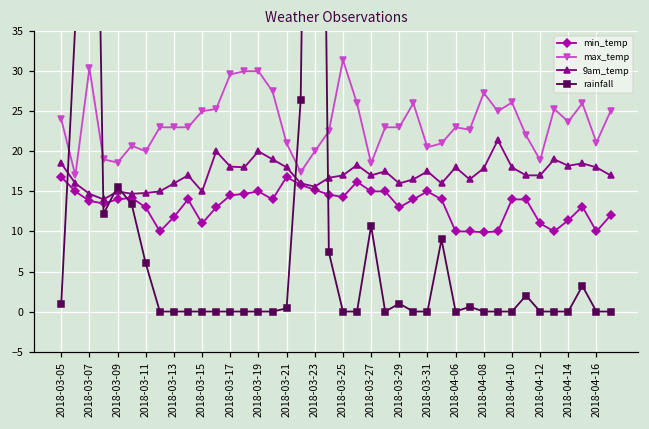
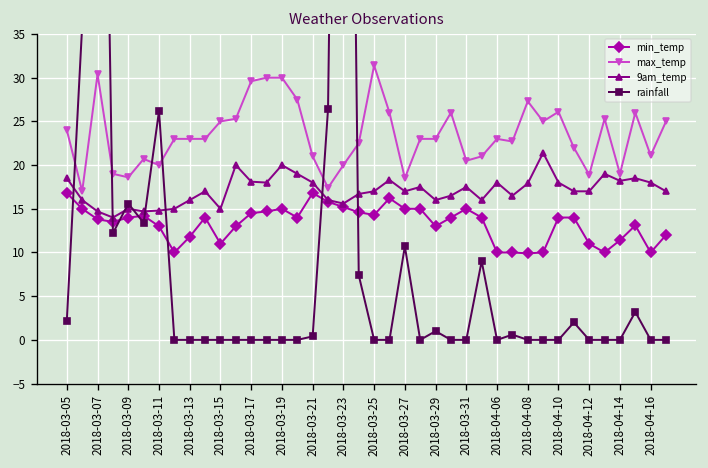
rainfall, 2018-03-05: 1 -> 2
rainfall, 2018-03-11: 6 -> 26
max_temp, 2018-04-14: 24 -> 19
